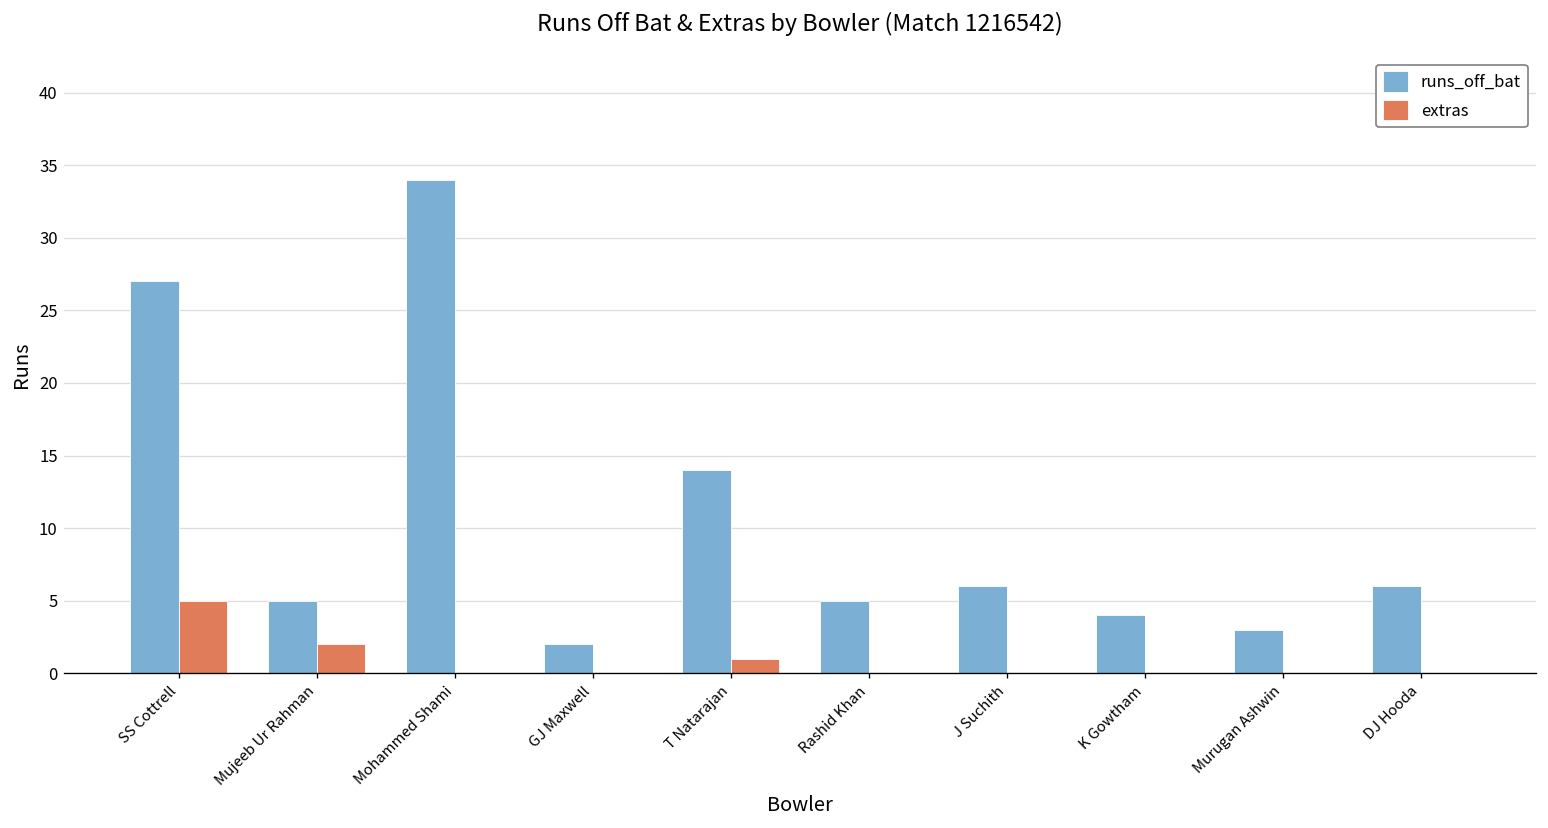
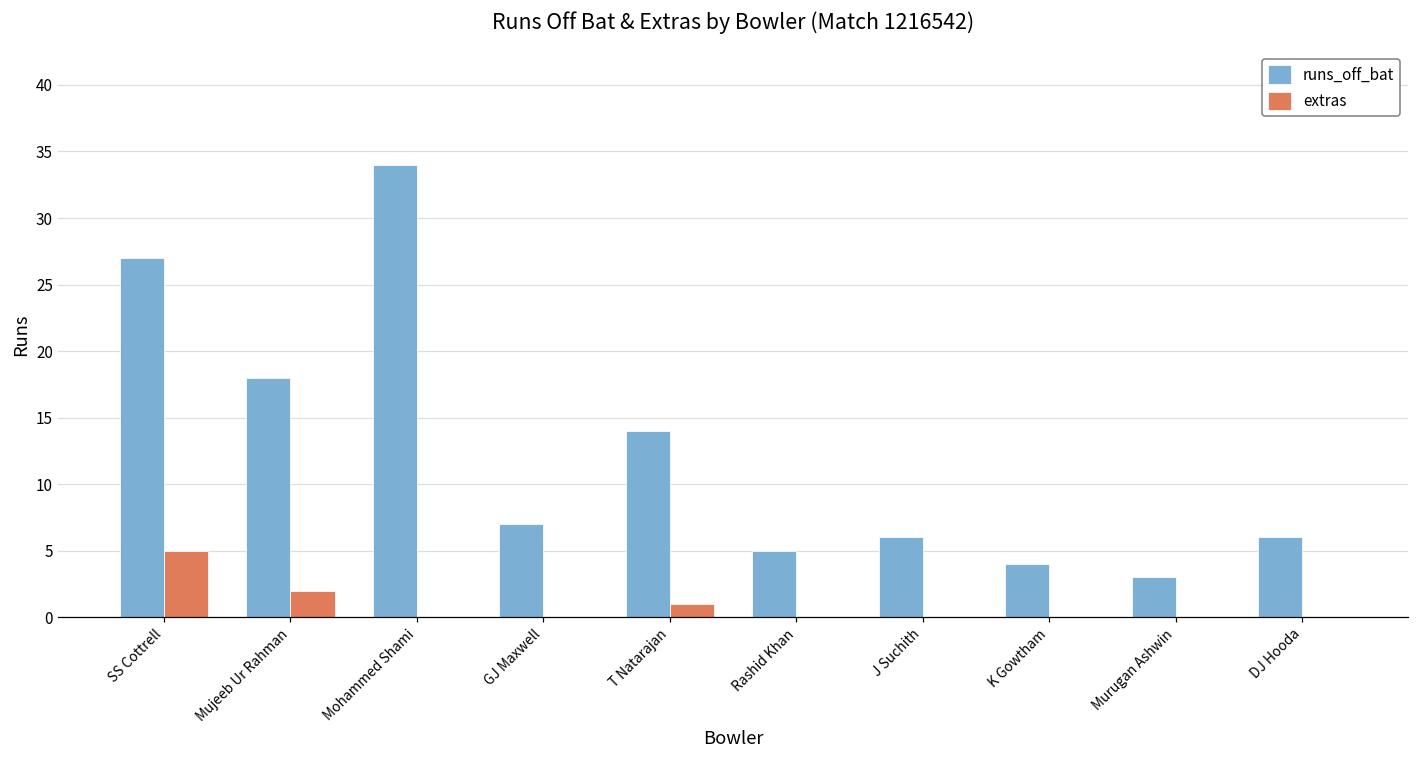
runs_off_bat, Mujeeb Ur Rahman: 5 -> 18
runs_off_bat, GJ Maxwell: 2 -> 7
